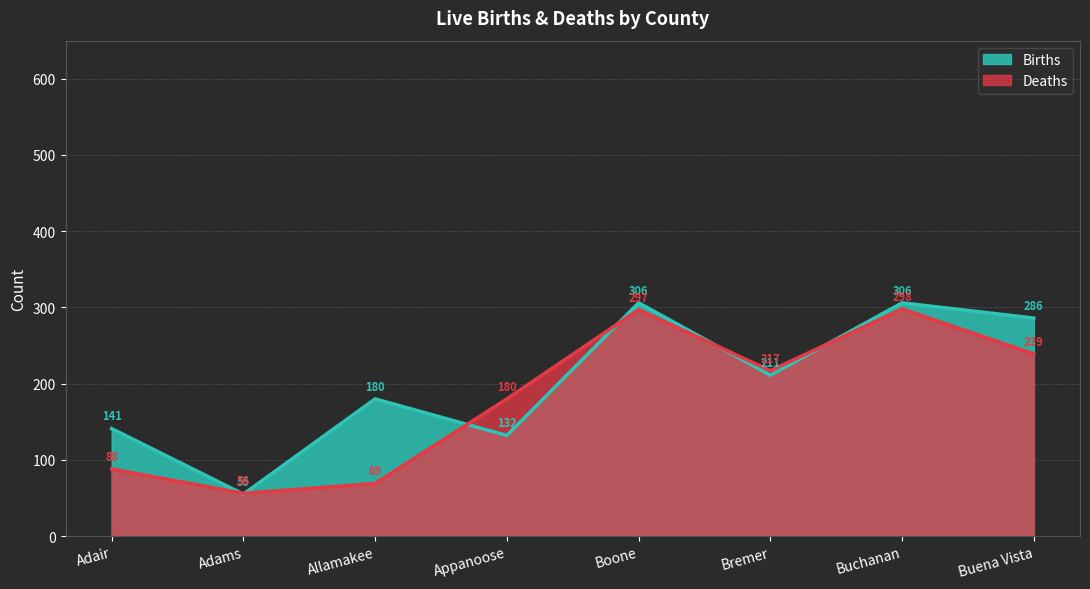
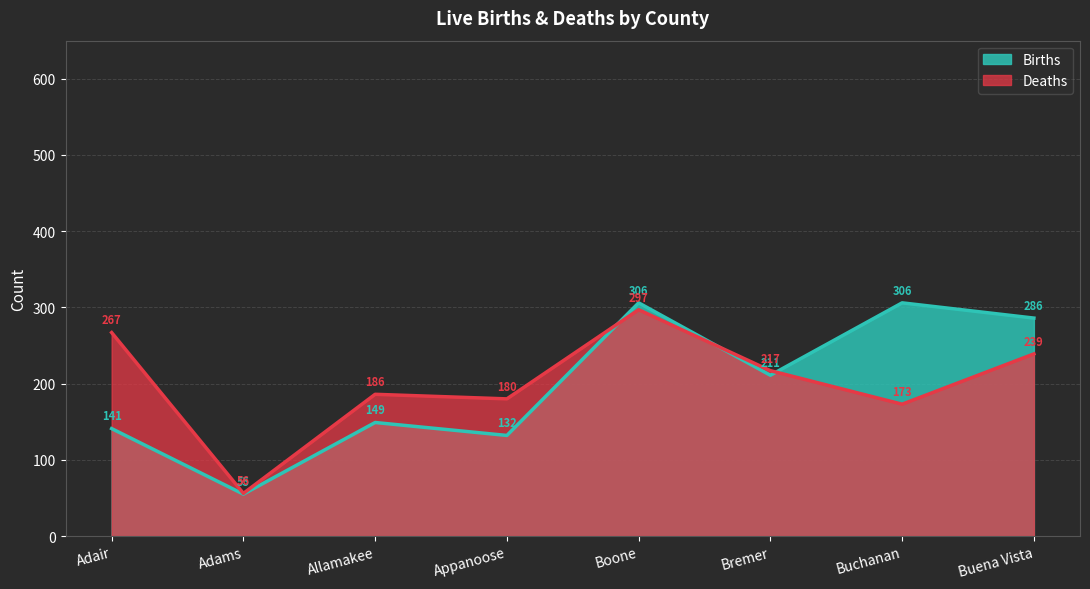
Deaths, Adair: 88 -> 267
Births, Allamakee: 180 -> 149
Deaths, Allamakee: 69 -> 186
Deaths, Buchanan: 298 -> 173
